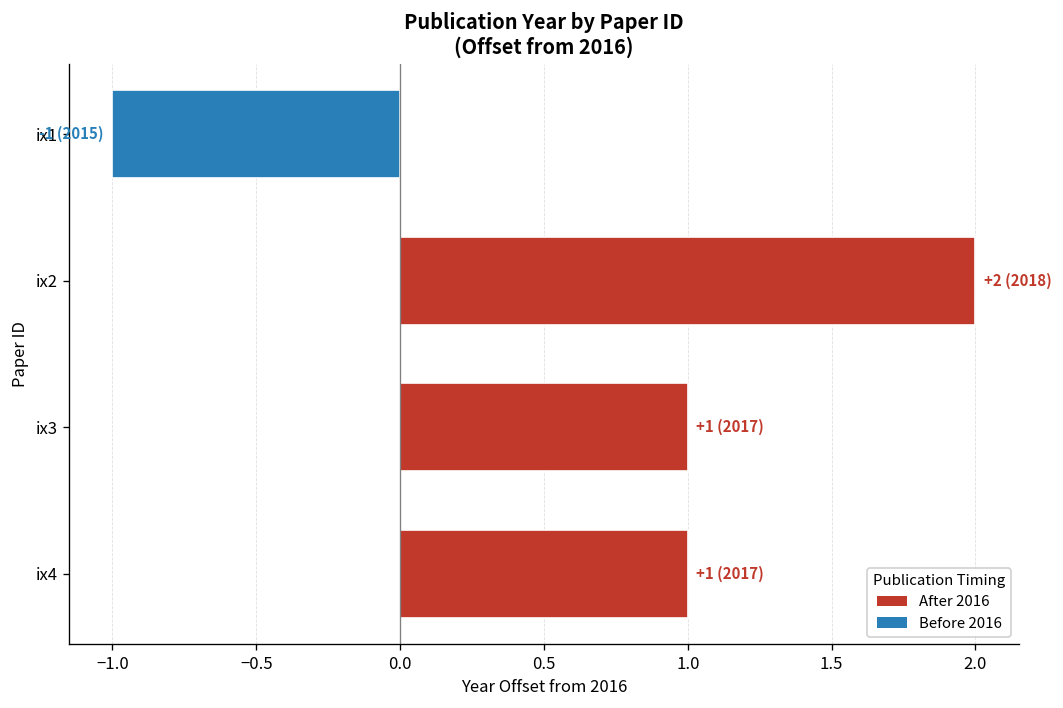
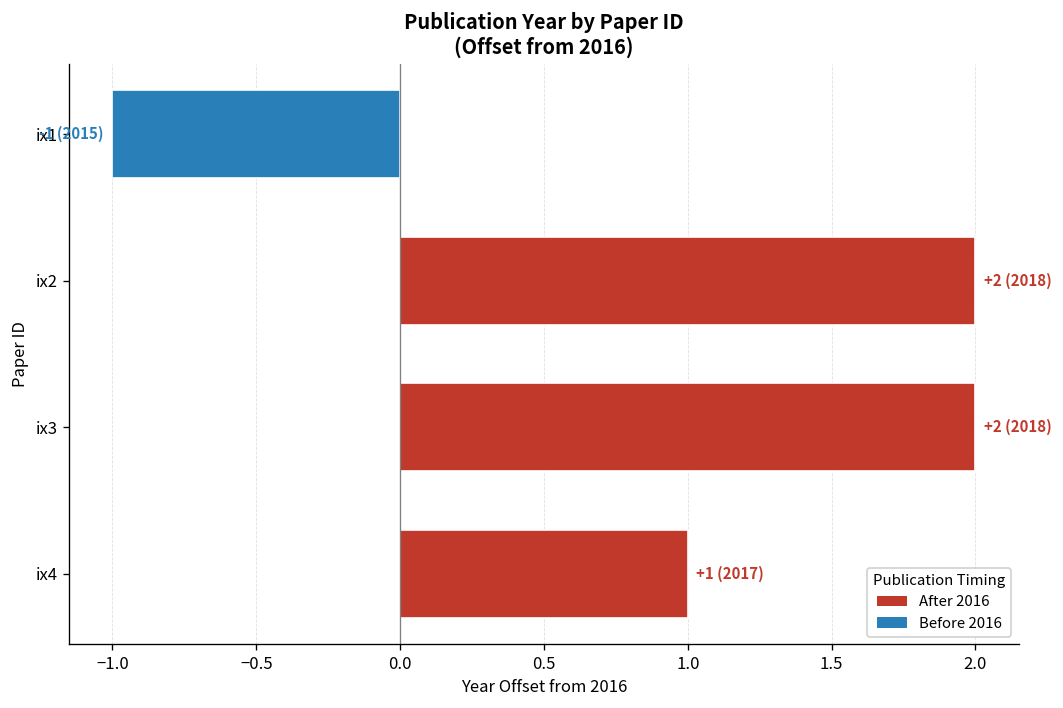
ix3: +1 (2017) -> +2 (2018)
